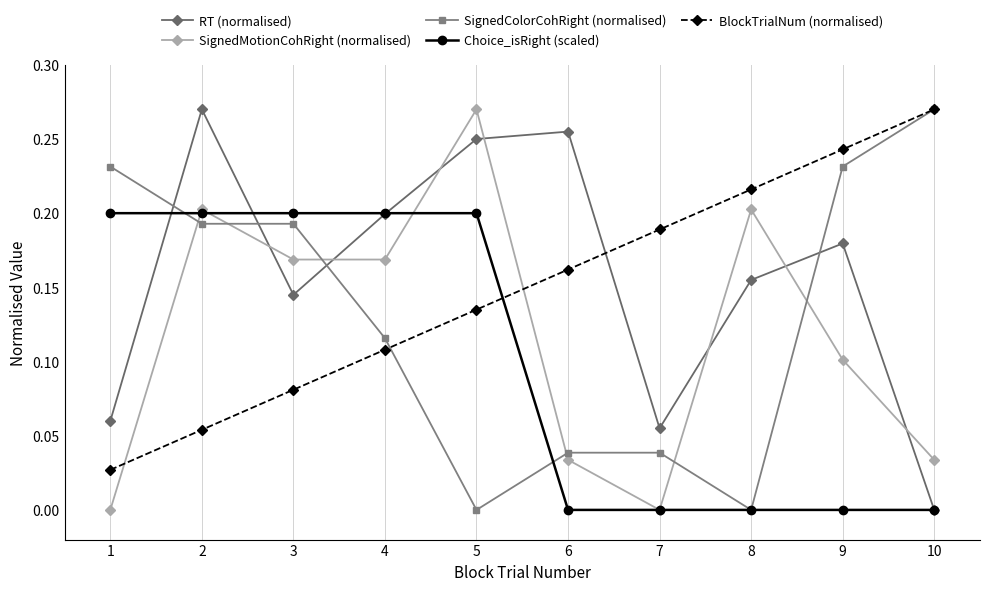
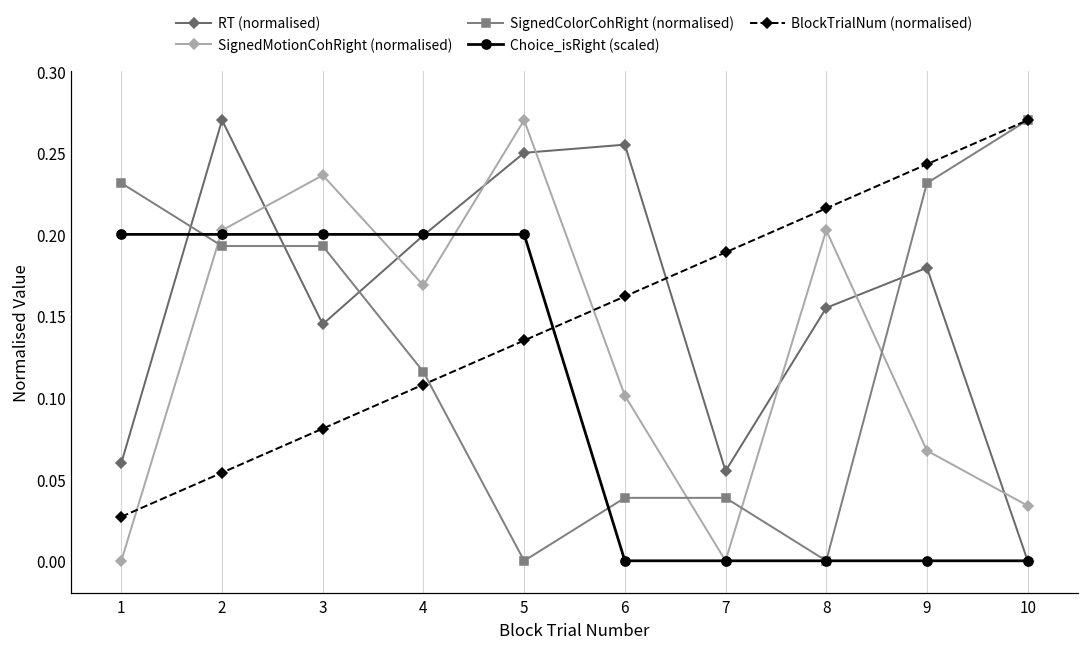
SignedMotionCohRight (normalised), 3: 0.169 -> 0.236
SignedMotionCohRight (normalised), 6: 0.034 -> 0.101
SignedMotionCohRight (normalised), 9: 0.101 -> 0.068
